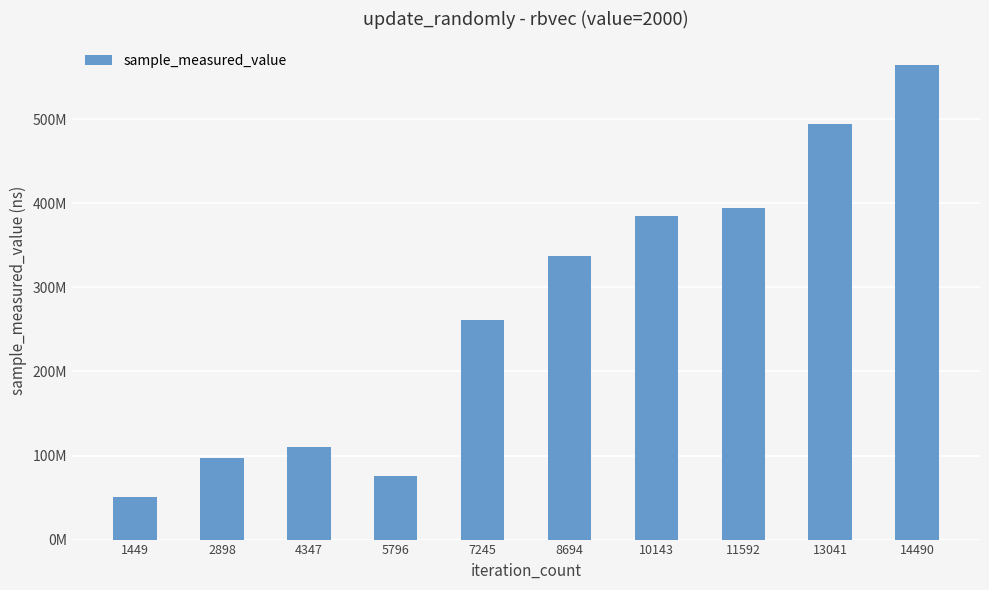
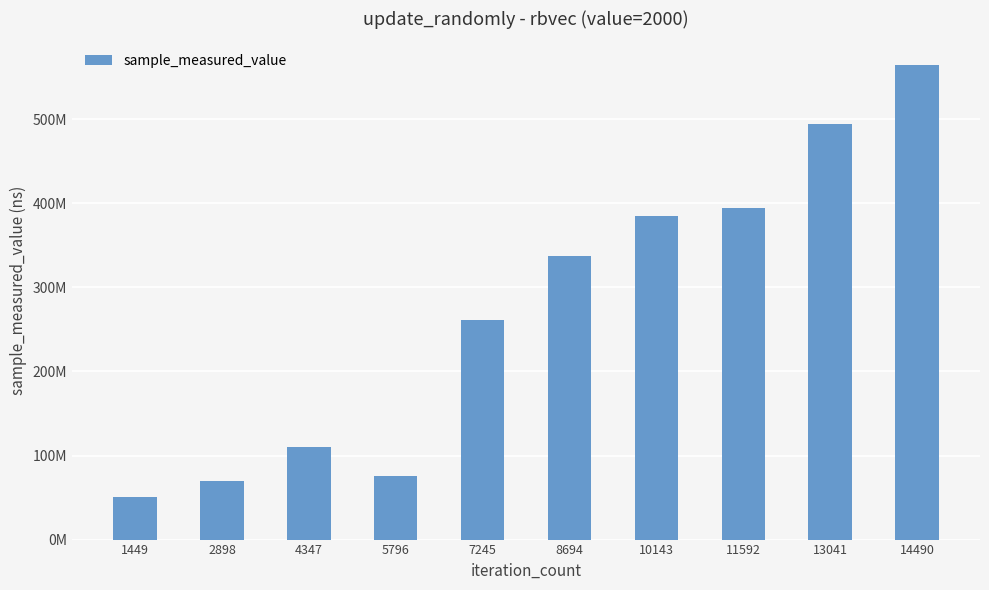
2898: 100000000 -> 70000000
